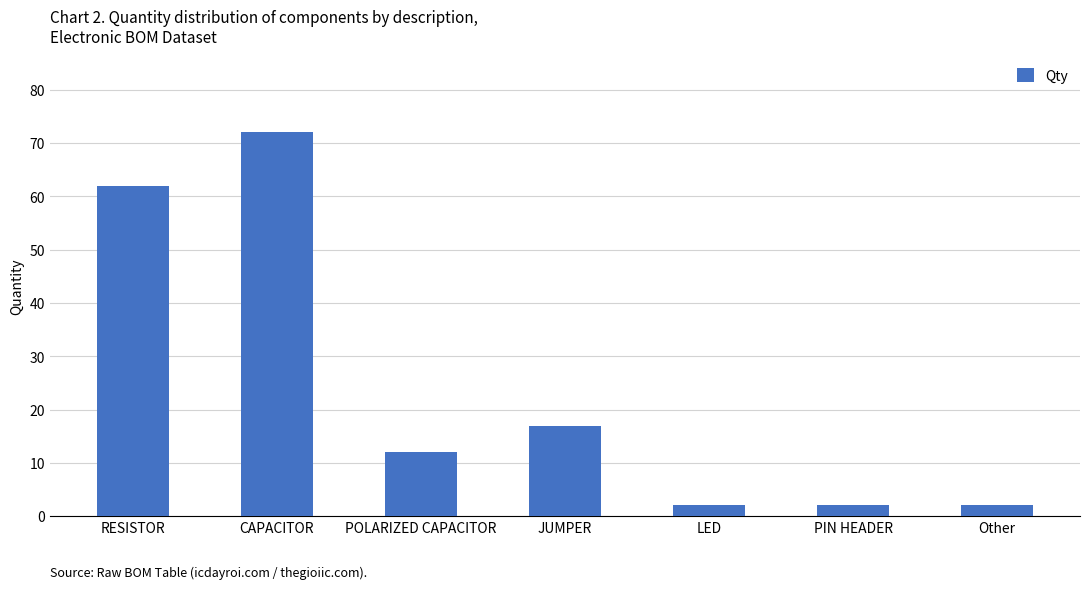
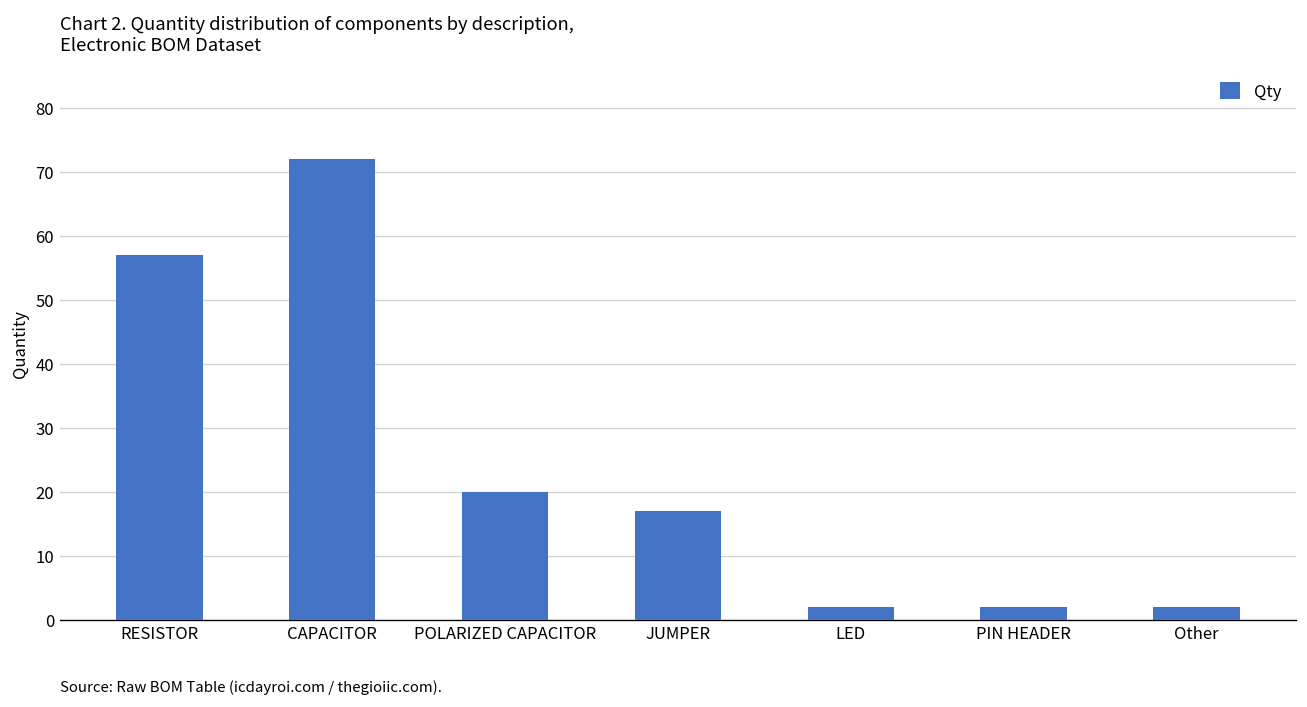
RESISTOR: 62 -> 57
POLARIZED CAPACITOR: 12 -> 20
